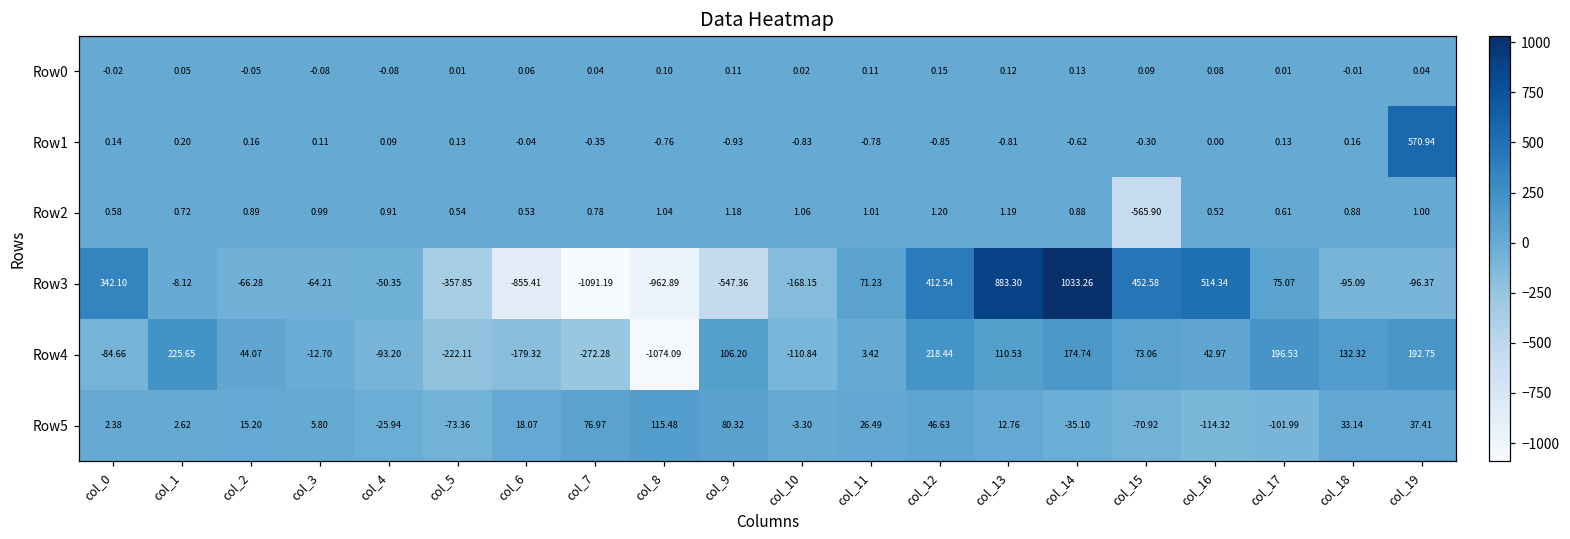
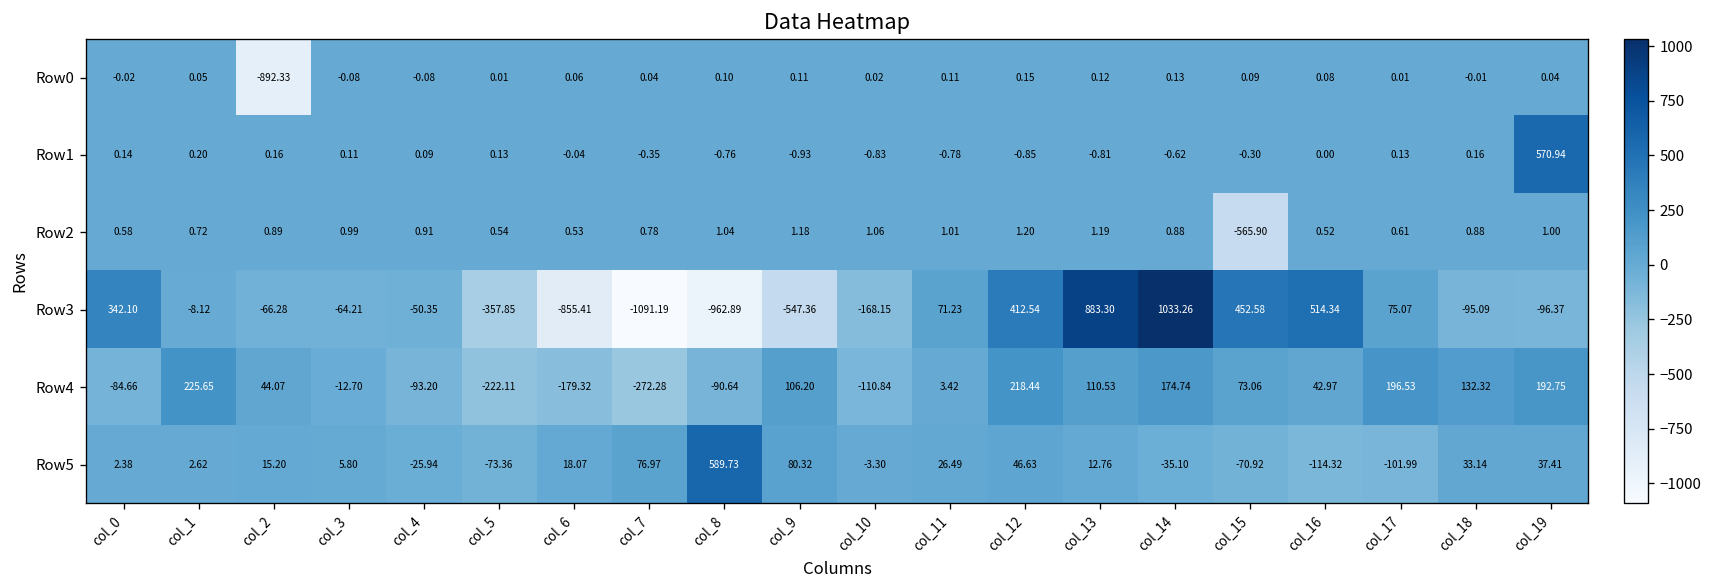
Row0, col_2: -0.05 -> -892.33
Row4, col_8: -1074.09 -> -90.64
Row5, col_8: 115.48 -> 589.73
